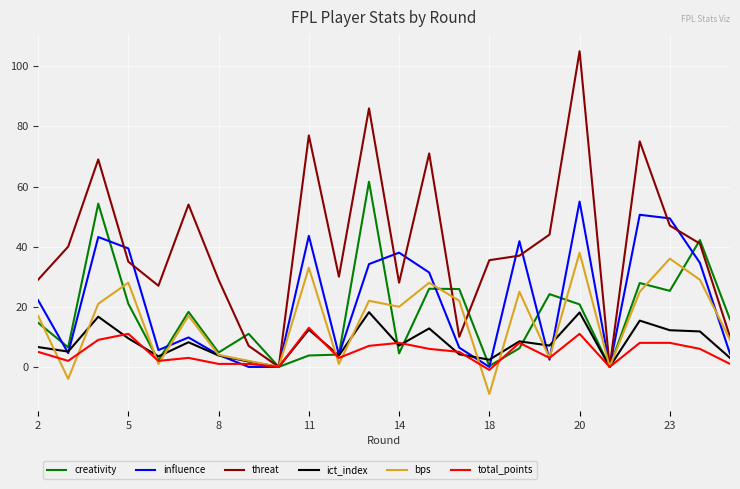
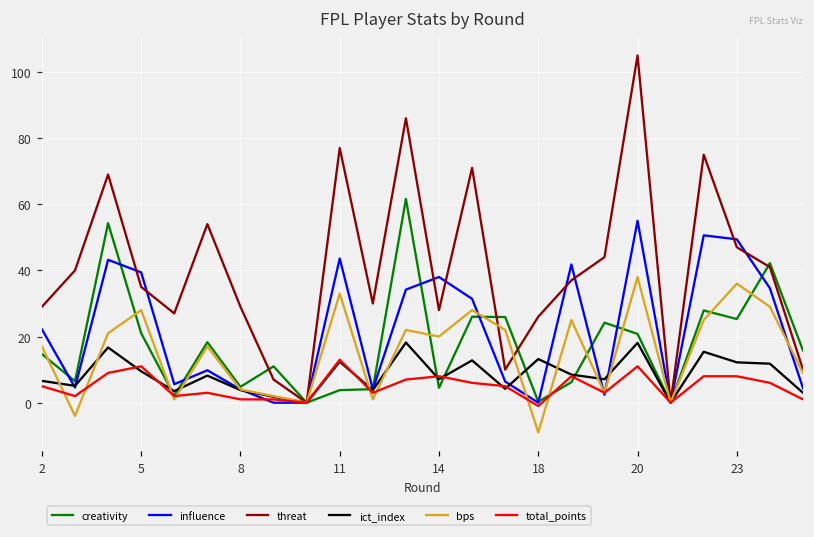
threat, 18: 36 -> 26
ict_index, 18: 2 -> 13
